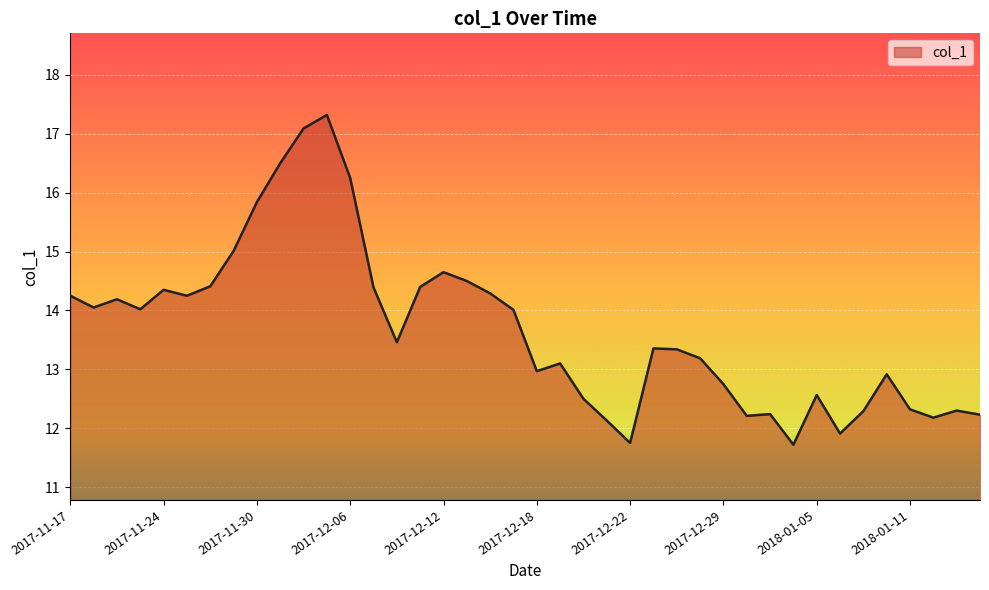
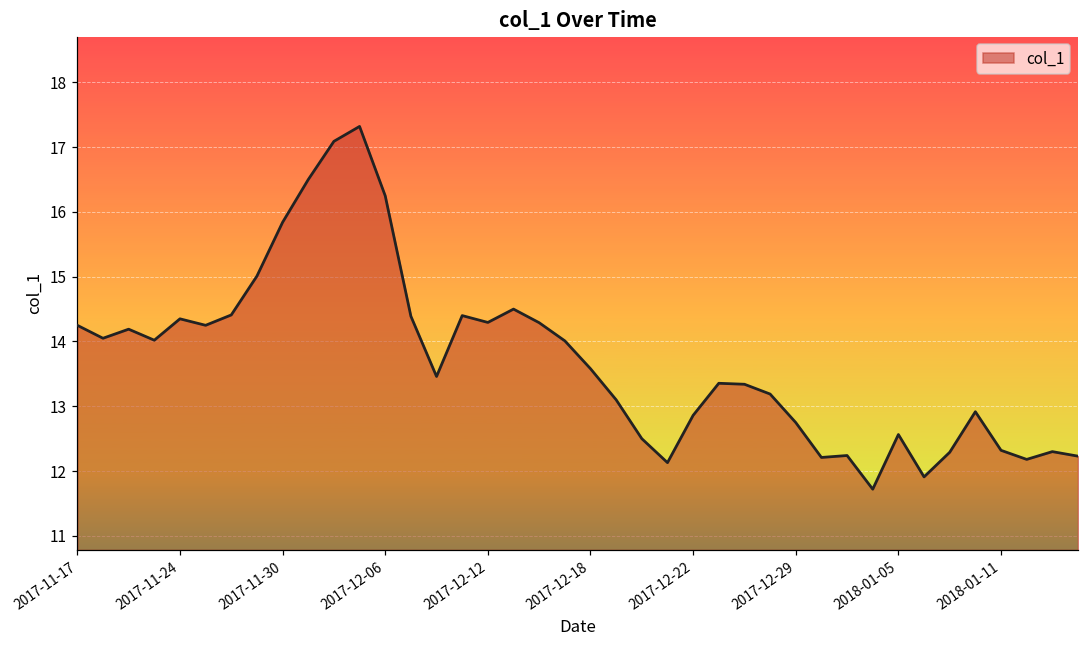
2017-12-12: 14.6 -> 14.3
2017-12-18: 13.0 -> 13.6
2017-12-22: 11.8 -> 12.9
